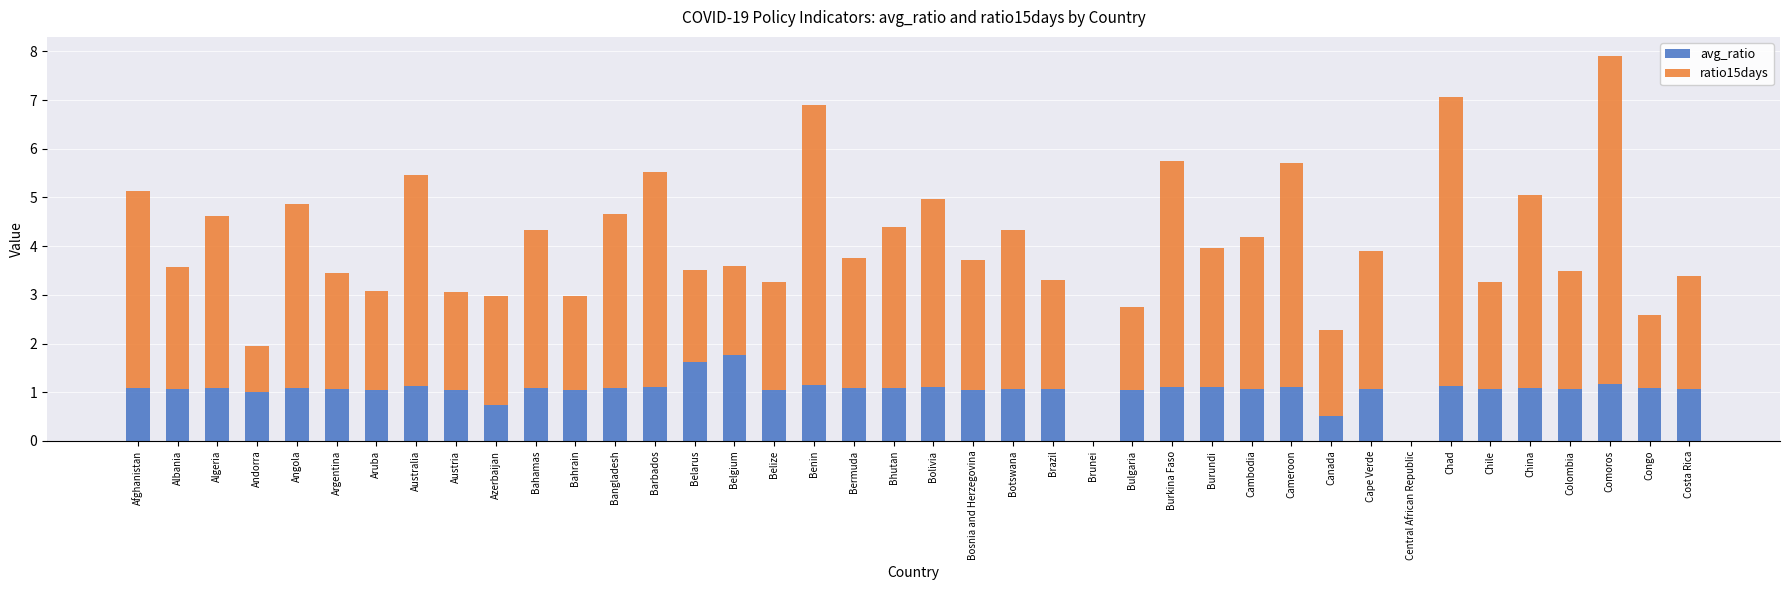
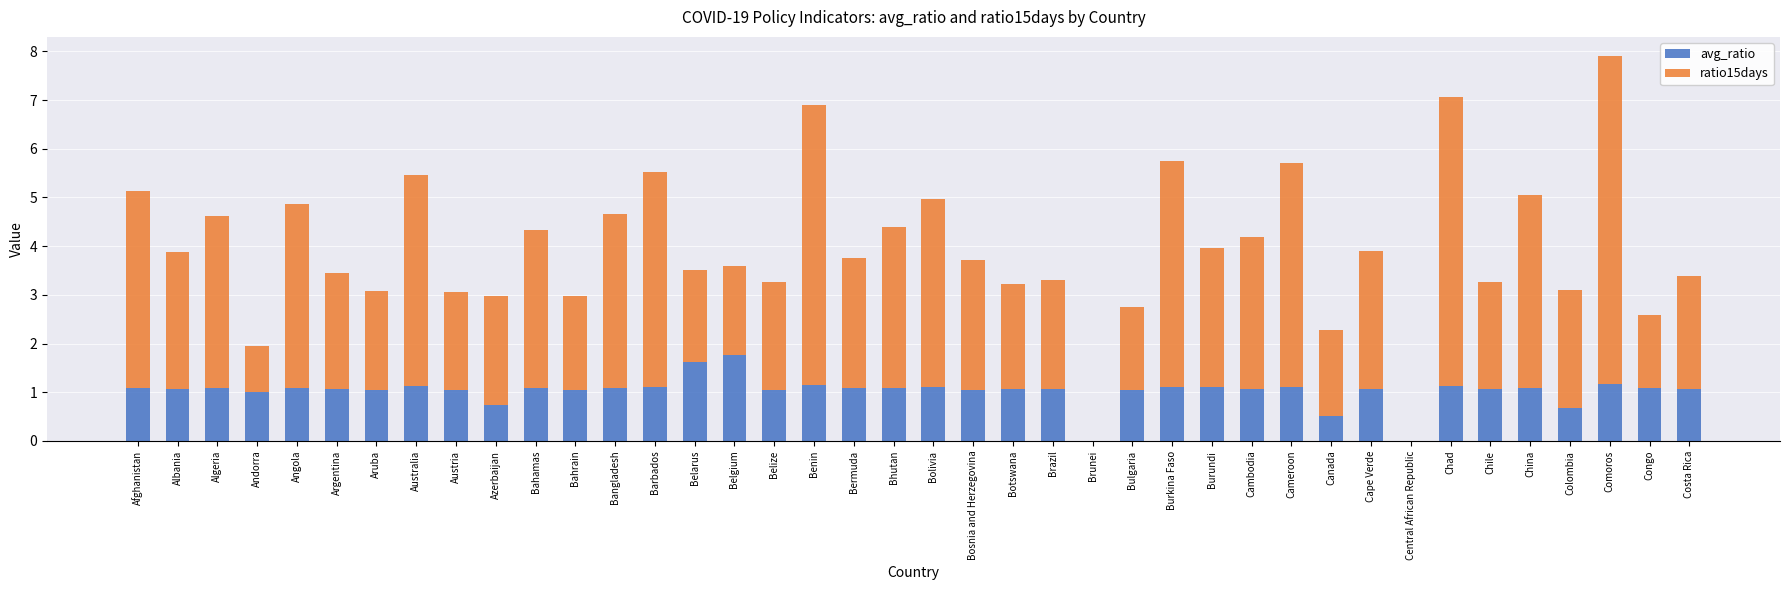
ratio15days, Albania: 2.5 -> 2.8
ratio15days, Botswana: 3.3 -> 2.1
avg_ratio, Colombia: 1.1 -> 0.7
